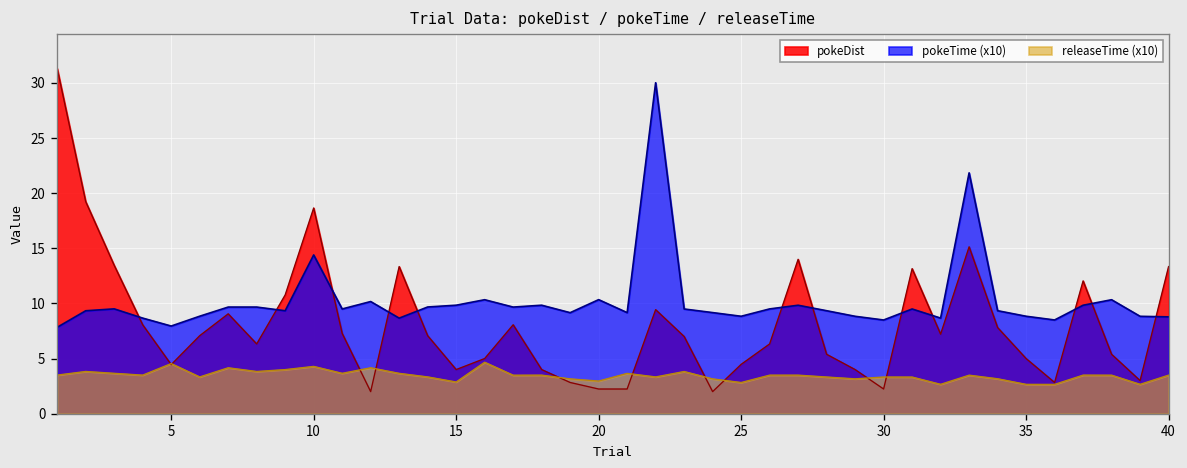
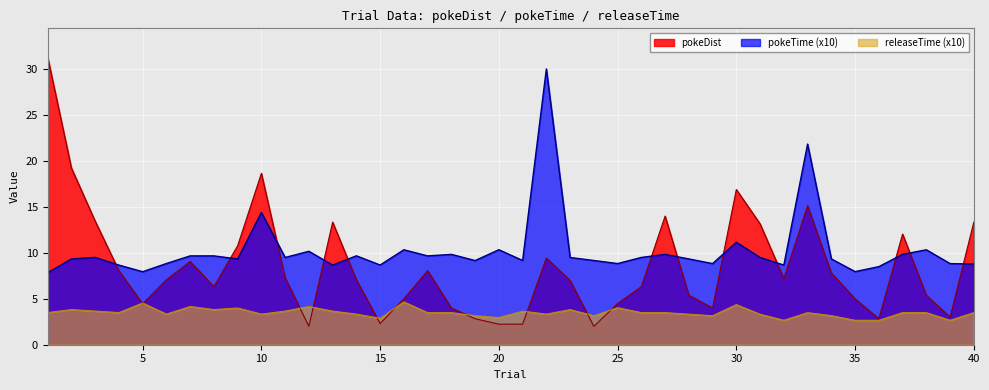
releaseTime (x10), 10: 4 -> 3
pokeDist, 15: 4 -> 2
pokeTime (x10), 15: 10 -> 9
releaseTime (x10), 25: 3 -> 4
pokeDist, 30: 2 -> 17
pokeTime (x10), 30: 8 -> 11
releaseTime (x10), 30: 3 -> 4
pokeTime (x10), 35: 9 -> 8
